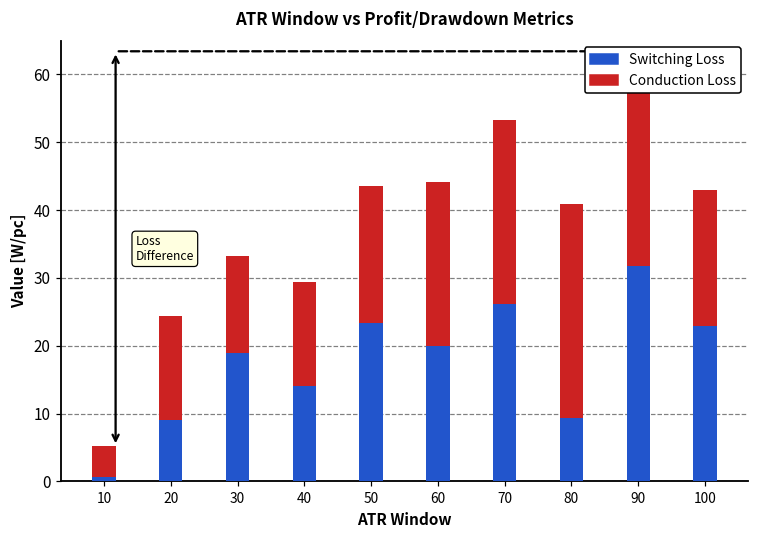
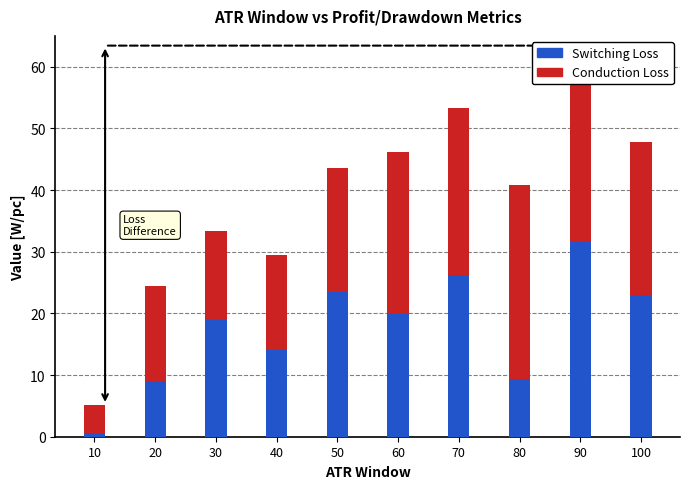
Conduction Loss, 60: 24 -> 26
Conduction Loss, 100: 20 -> 25
